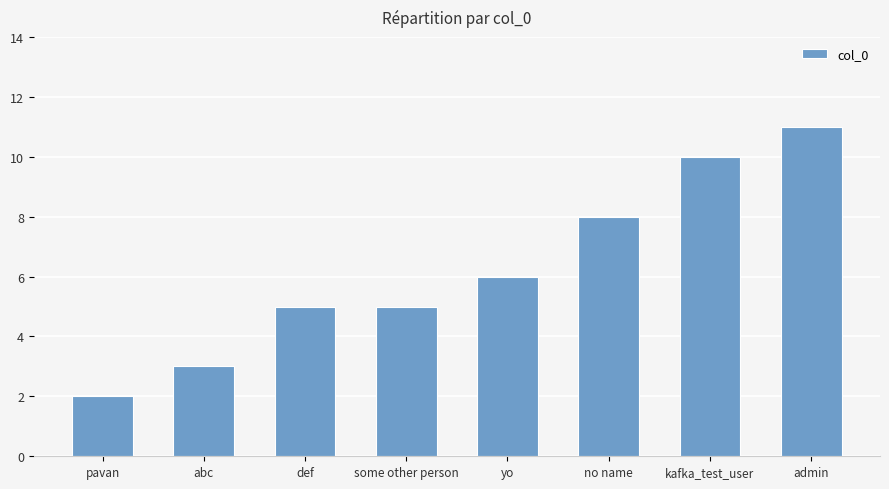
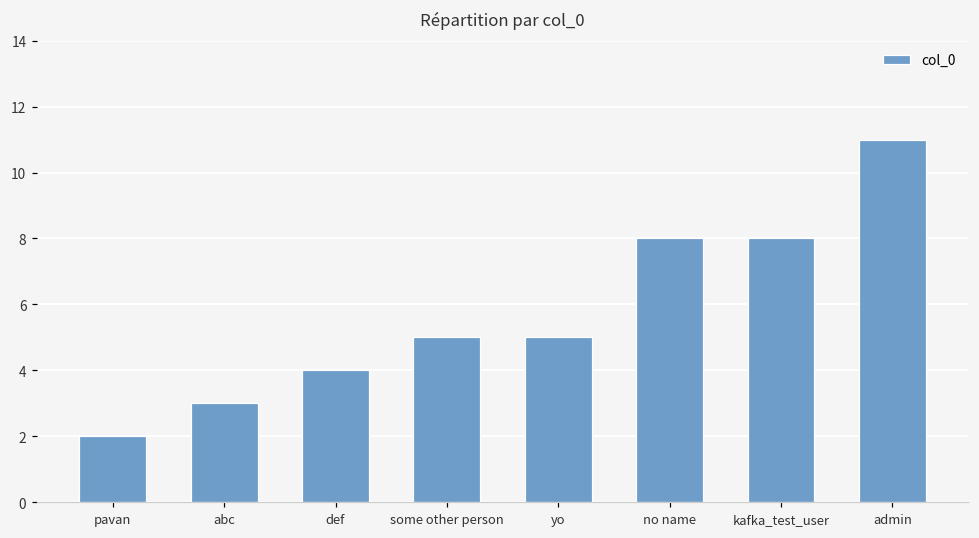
def: 5 -> 4
yo: 6 -> 5
kafka_test_user: 10 -> 8
